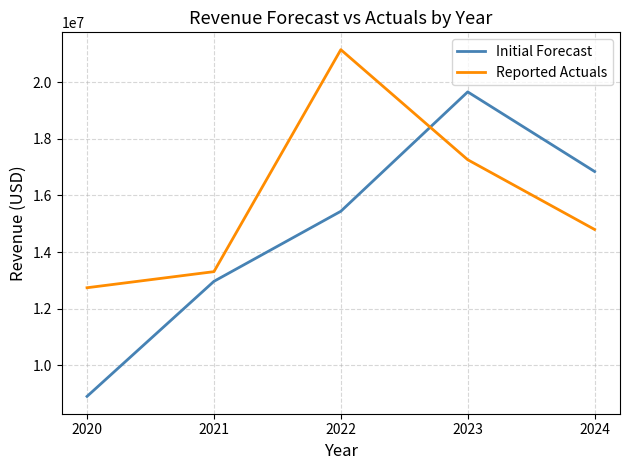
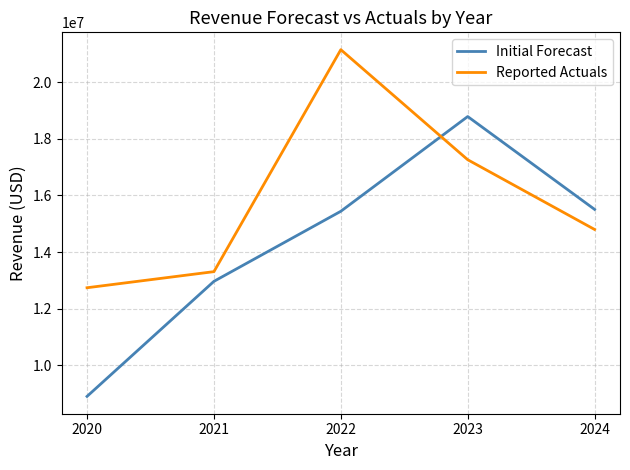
Initial Forecast, 2023: 19700000 -> 18800000
Initial Forecast, 2024: 16800000 -> 15500000
